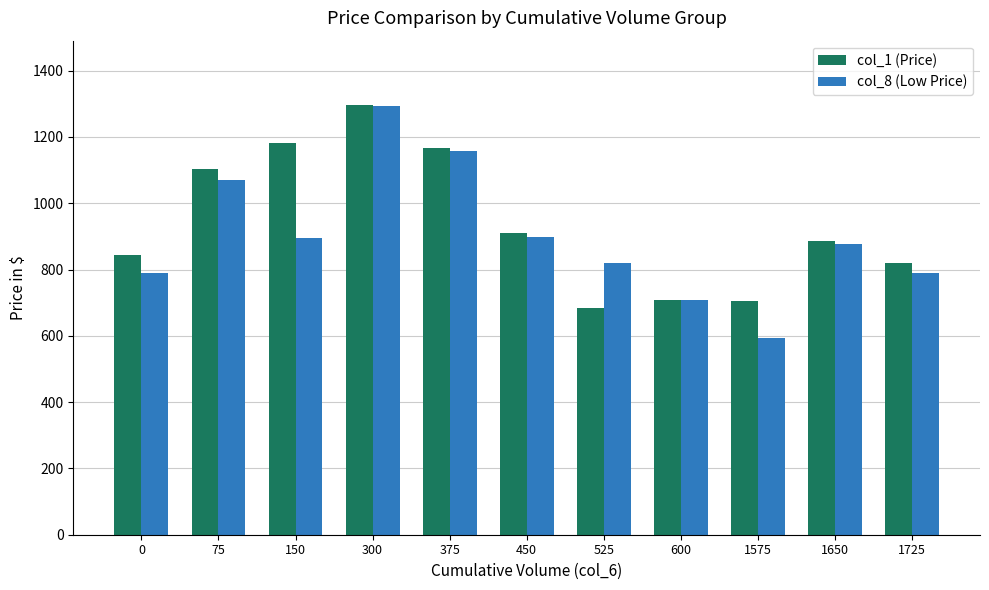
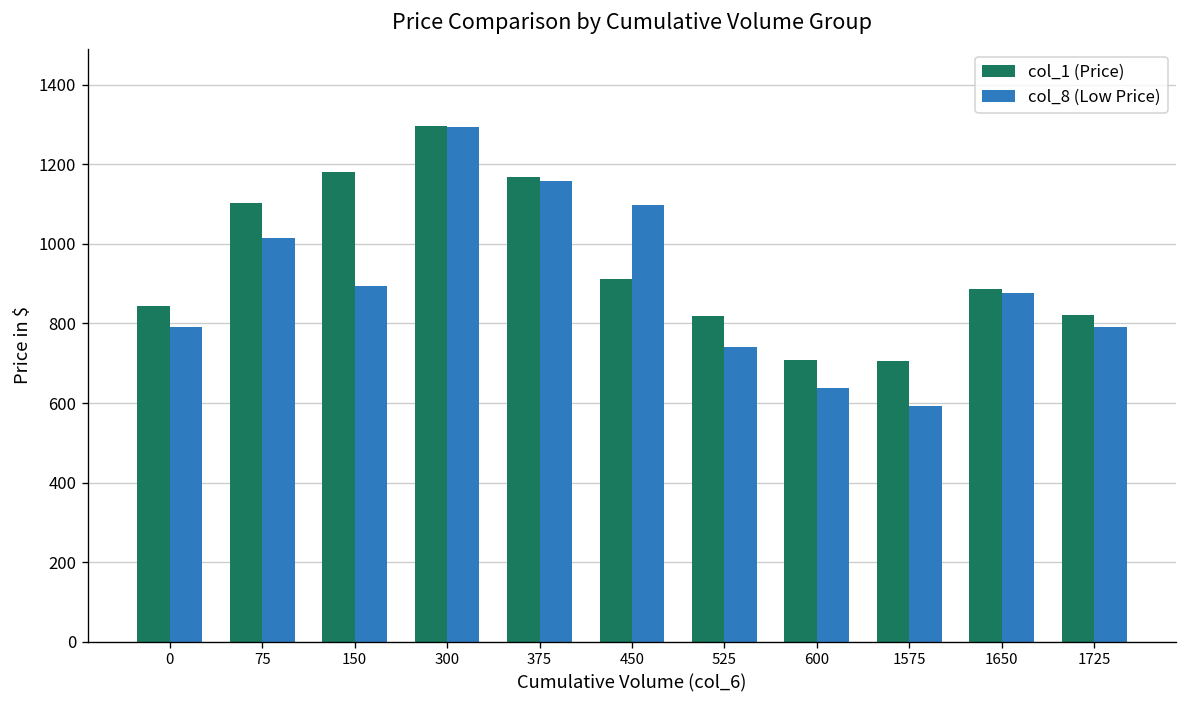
col_8 (Low Price), 75: 1070 -> 1020
col_8 (Low Price), 450: 900 -> 1100
col_1 (Price), 525: 680 -> 820
col_8 (Low Price), 525: 820 -> 740
col_8 (Low Price), 600: 710 -> 640
